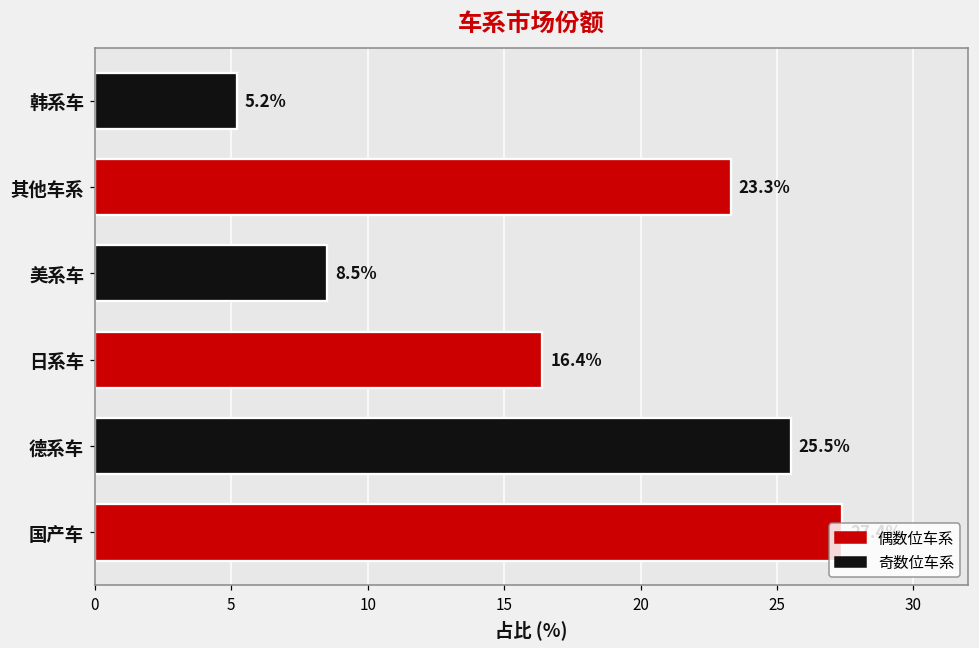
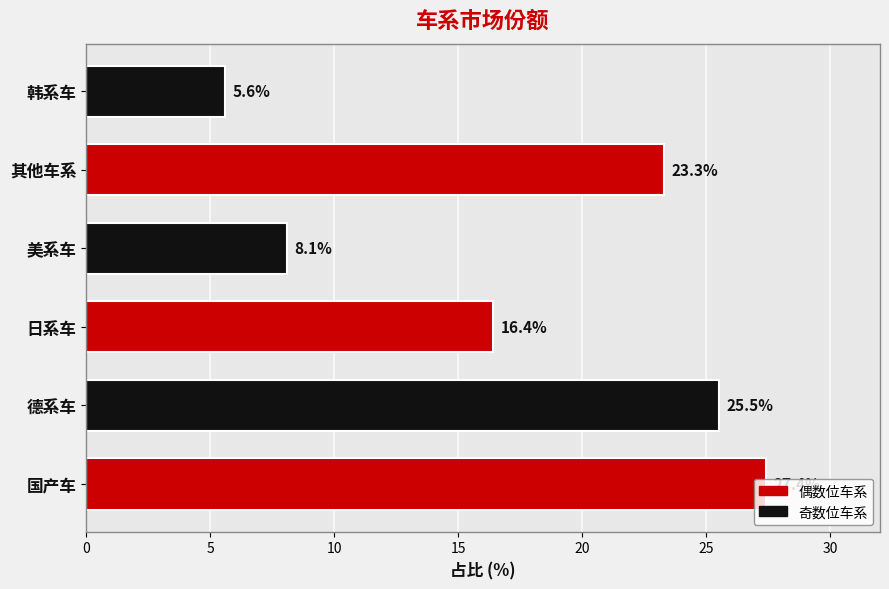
韩系车: 5.2% -> 5.6%
美系车: 8.5% -> 8.1%
